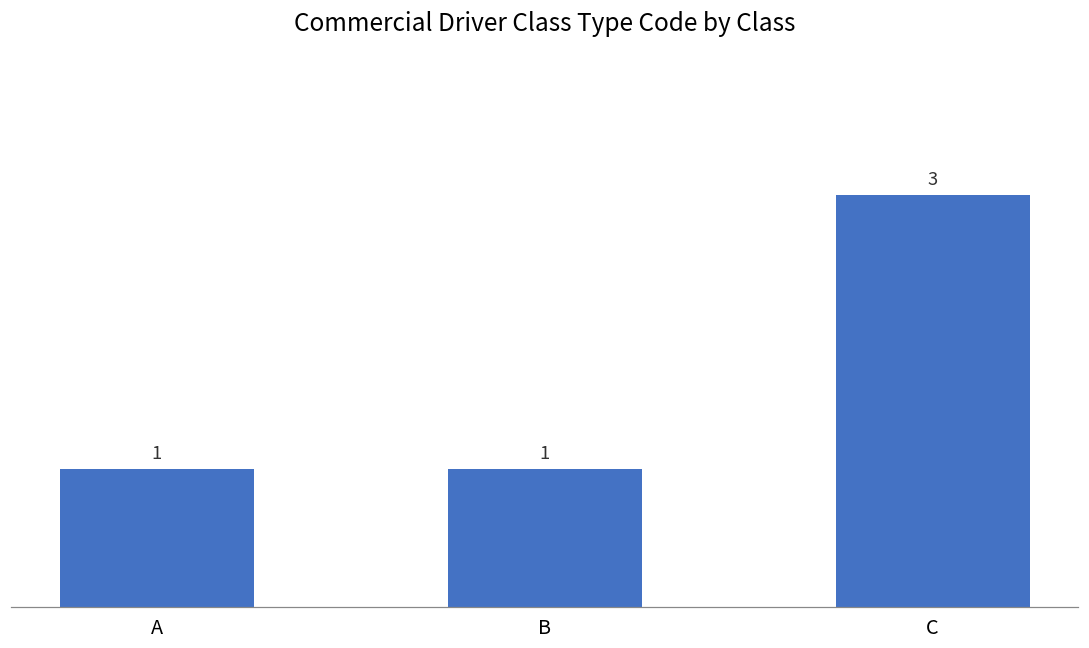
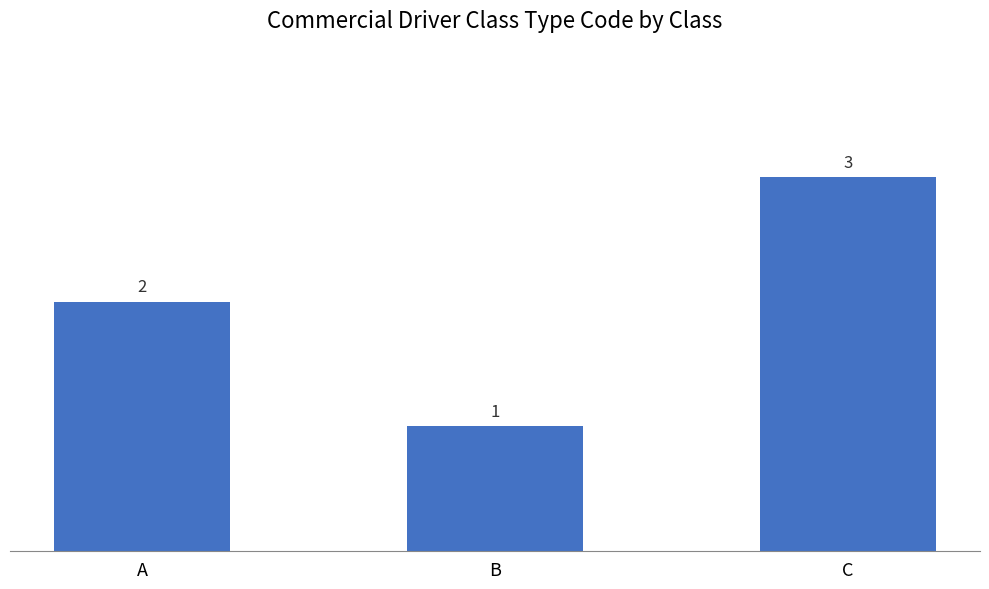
A: 1 -> 2
